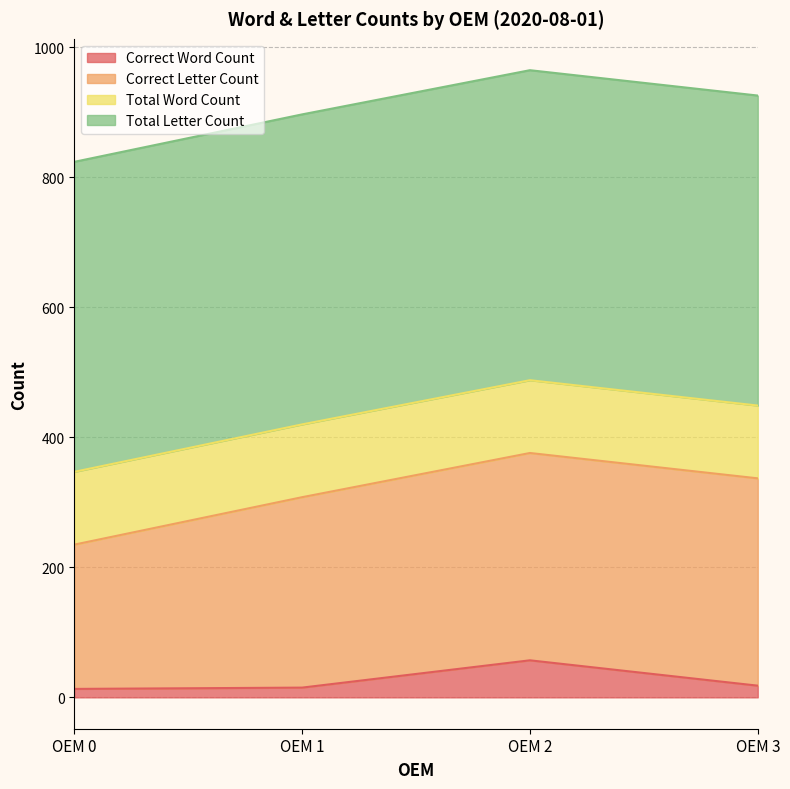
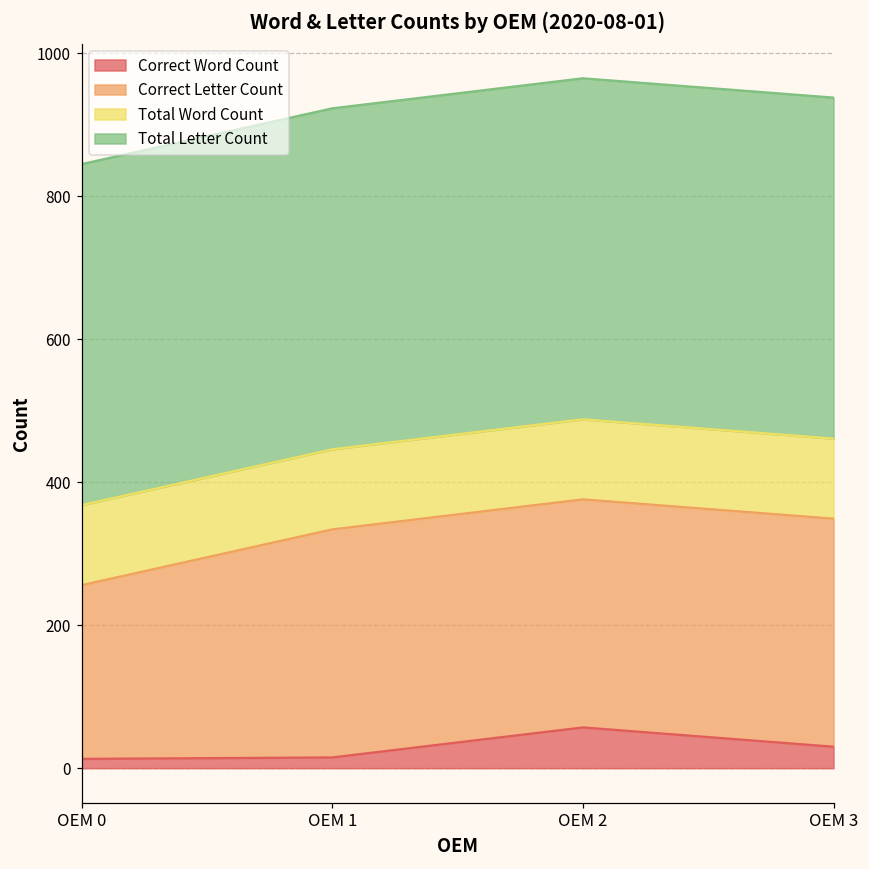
Correct Letter Count, OEM 0: 220 -> 240
Correct Letter Count, OEM 1: 290 -> 320
Correct Word Count, OEM 3: 20 -> 30
